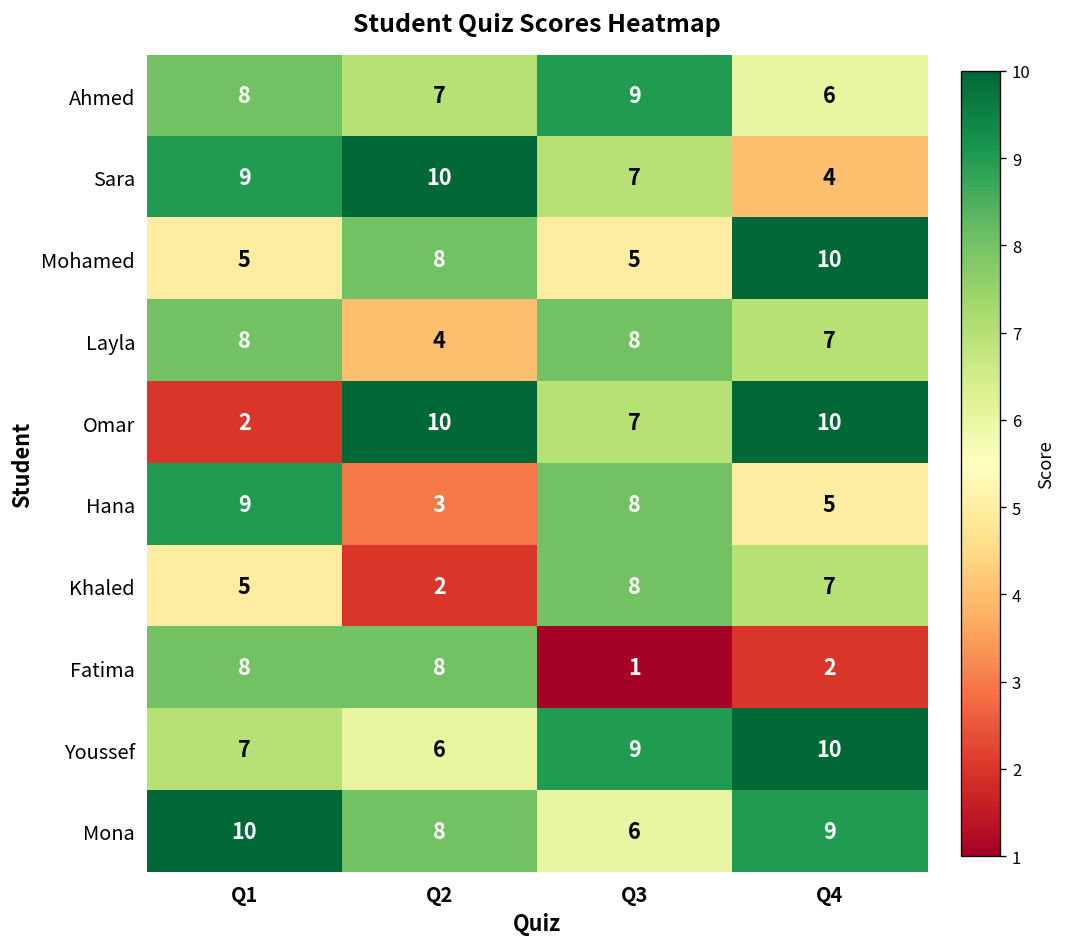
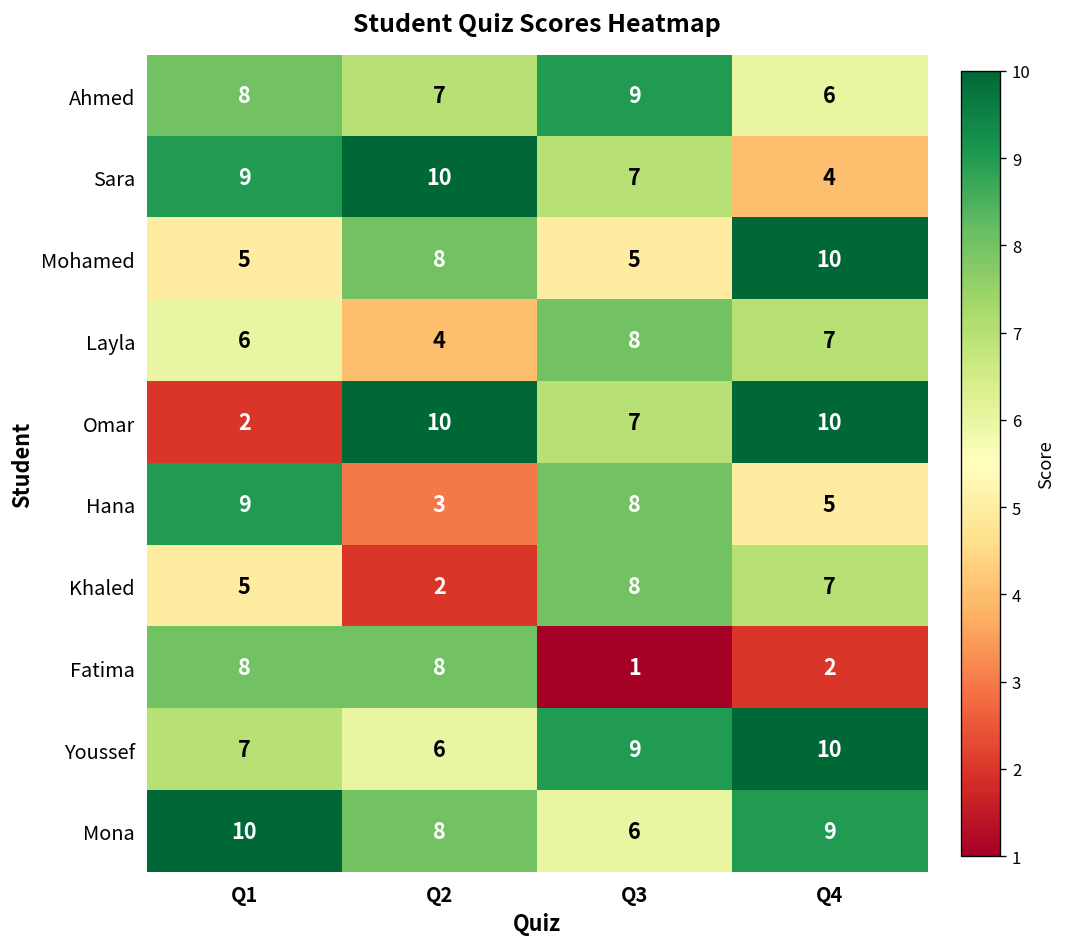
Layla, Q1: 8 -> 6
